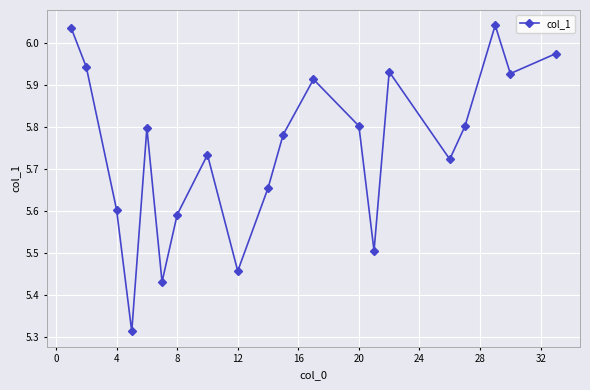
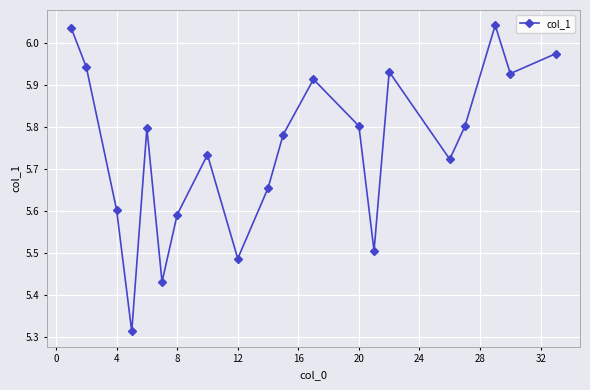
12: 5.46 -> 5.49
